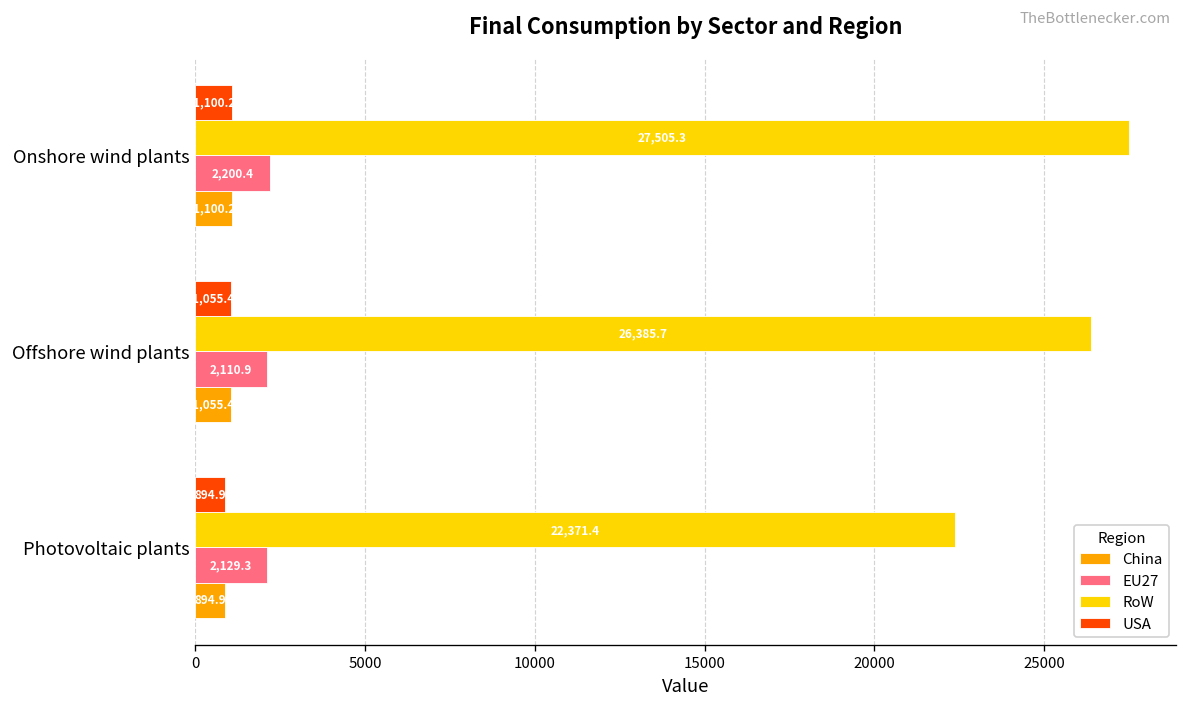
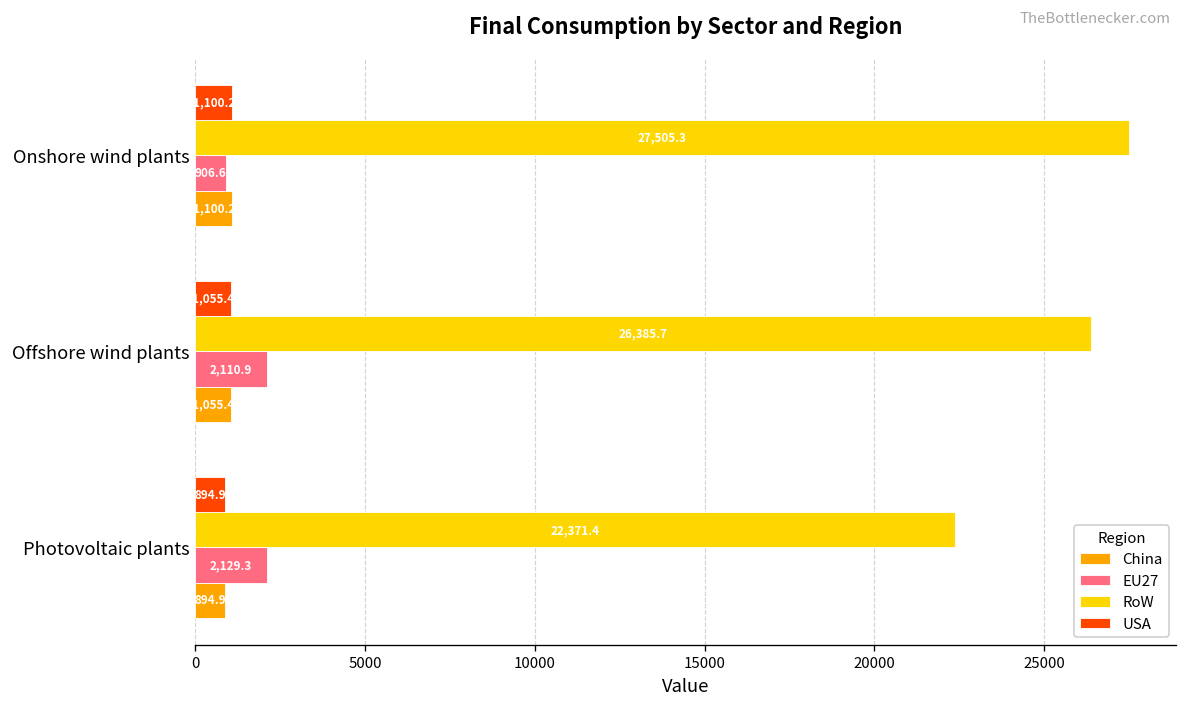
EU27, Onshore wind plants: 2,200.4 -> 906.6
